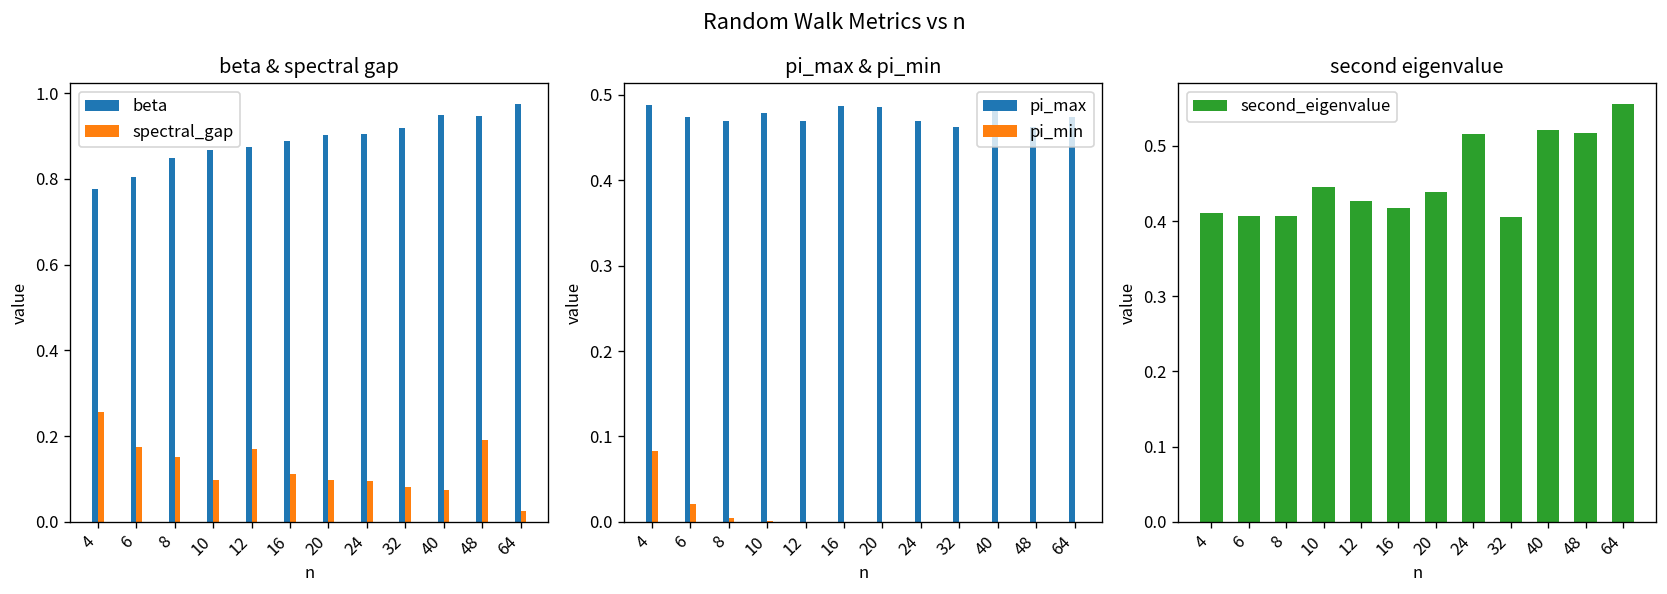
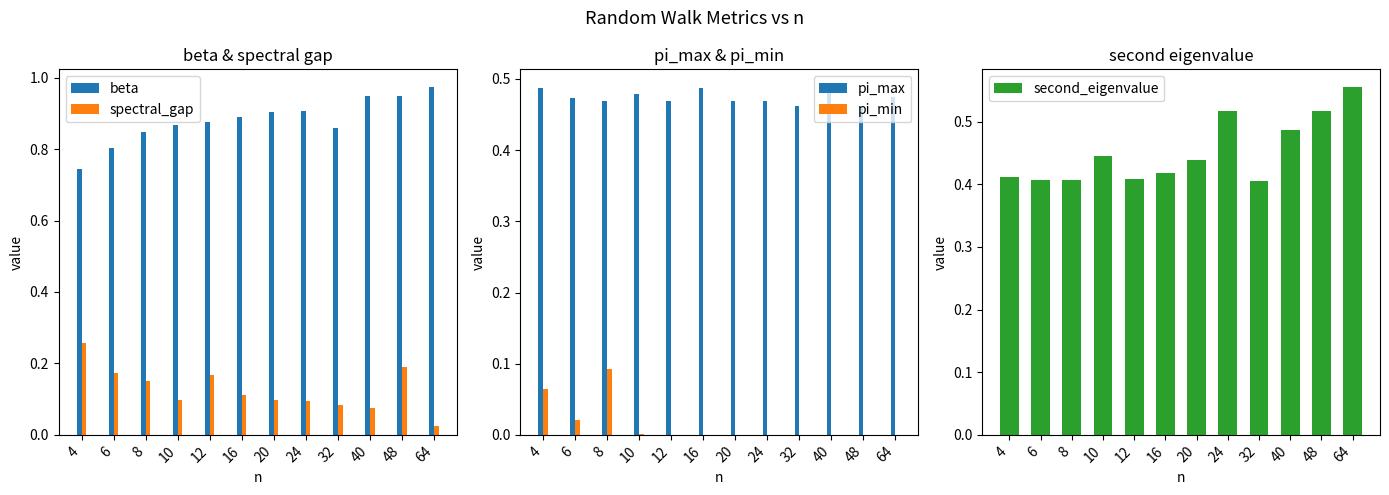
beta & spectral gap, beta, 4: 0.78 -> 0.74
beta & spectral gap, beta, 32: 0.92 -> 0.86
pi_max & pi_min, pi_min, 4: 0.08 -> 0.06
pi_max & pi_min, pi_min, 8: 0.00 -> 0.09
pi_max & pi_min, pi_max, 20: 0.49 -> 0.47
second eigenvalue, 12: 0.43 -> 0.41
second eigenvalue, 40: 0.52 -> 0.49
